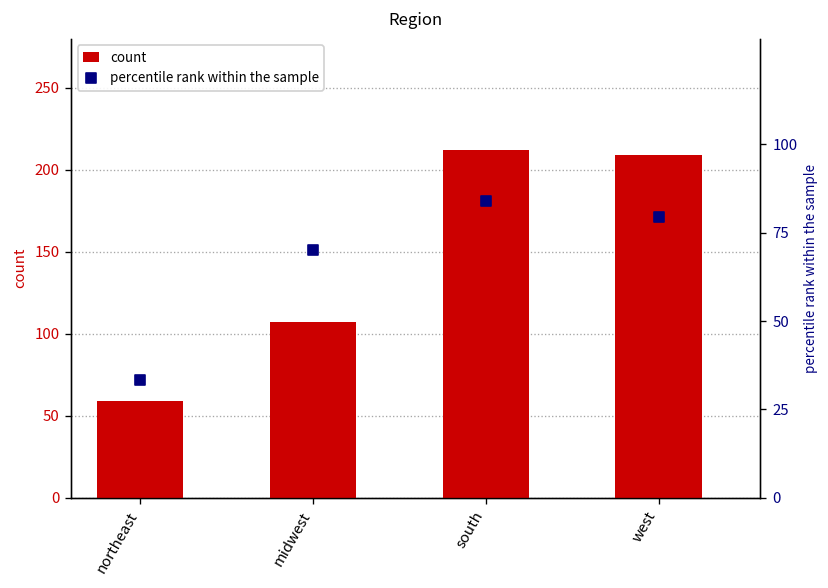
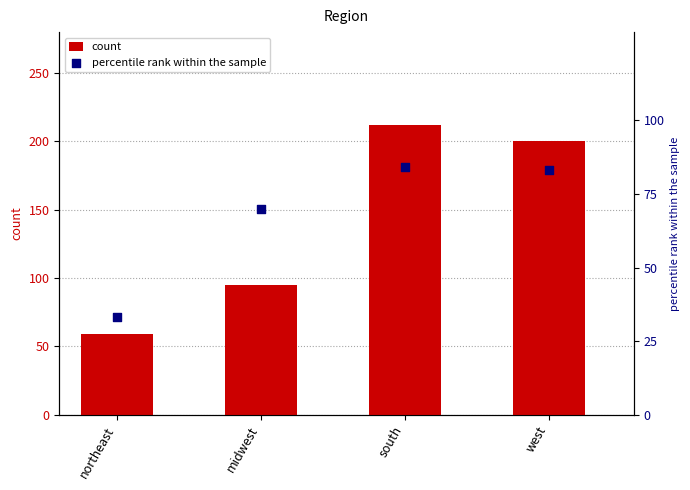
count, midwest: 107 -> 95
count, west: 209 -> 200
percentile rank within the sample, west: 79 -> 83
